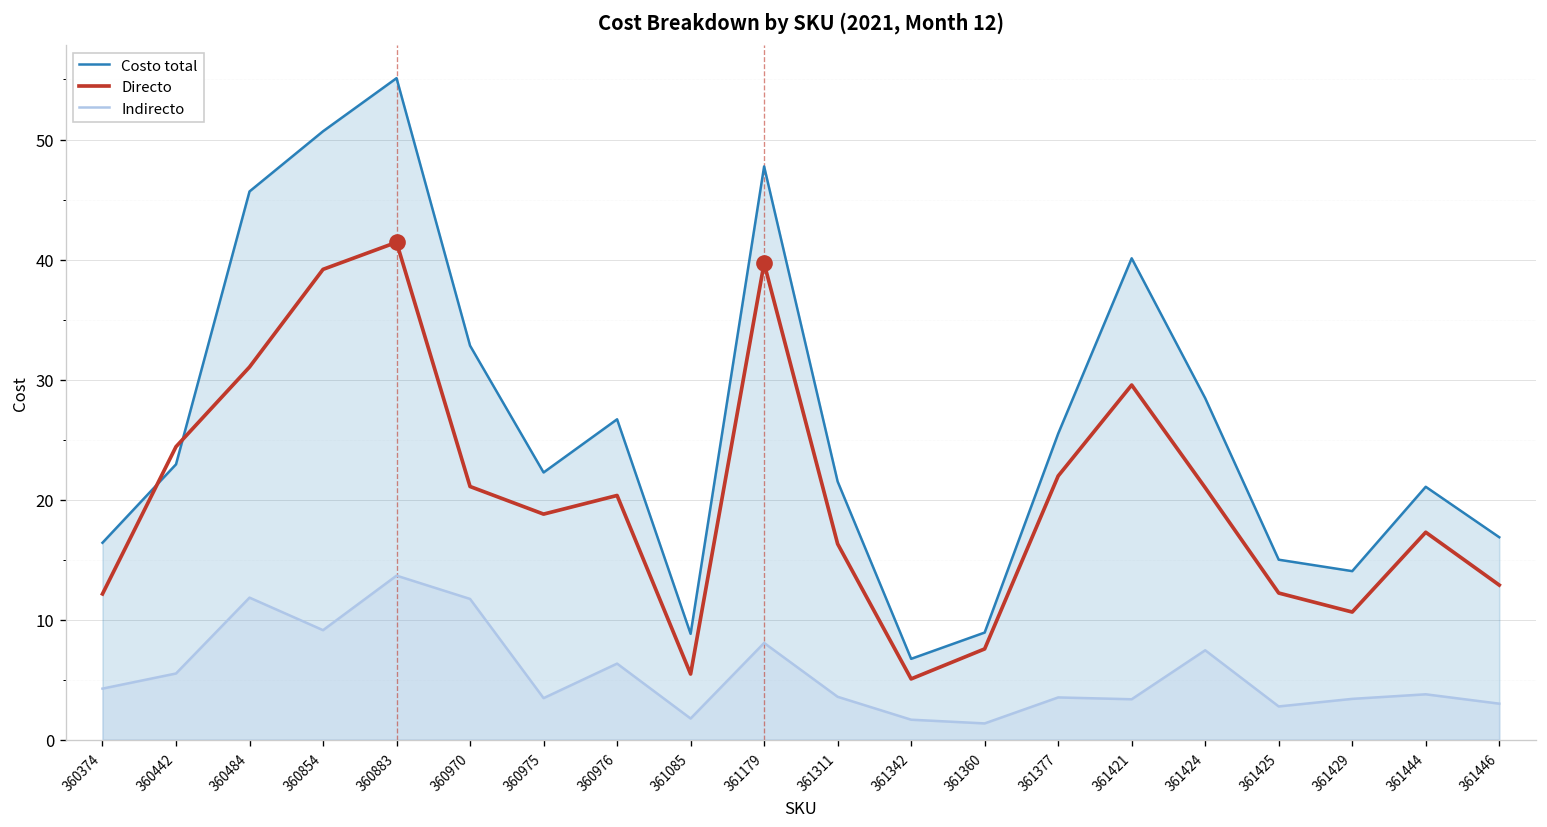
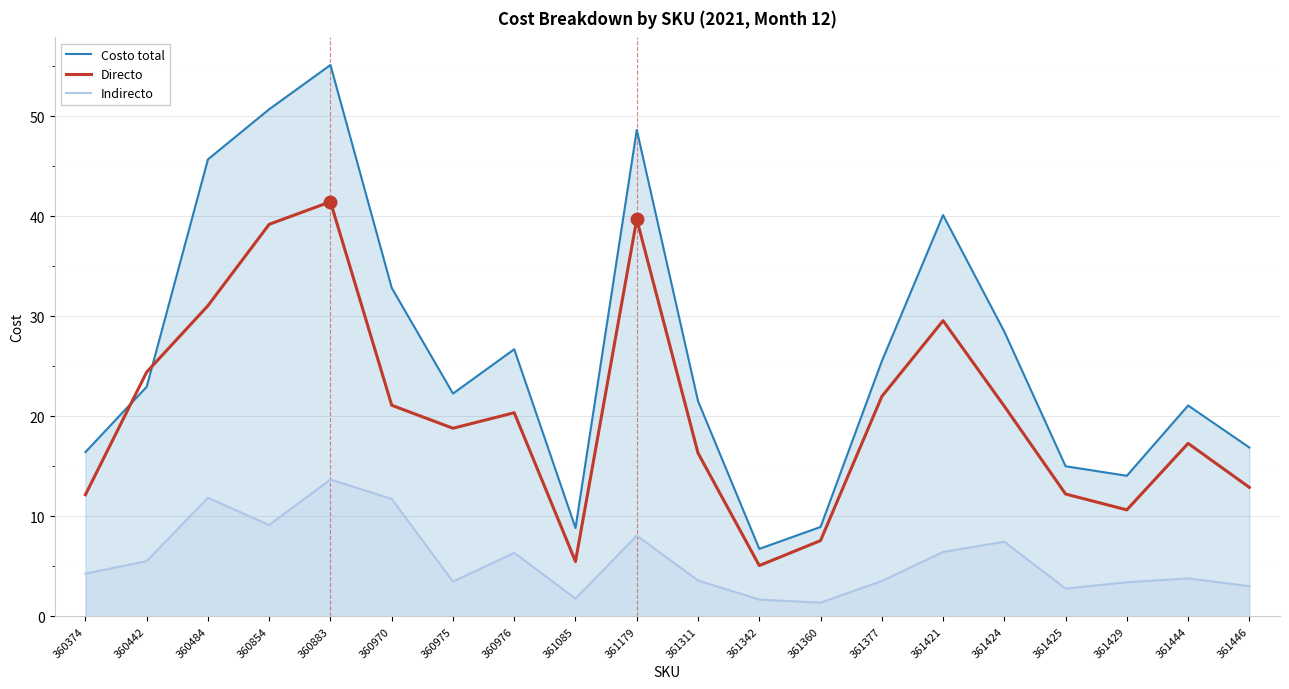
Costo total, 361179: 47.8 -> 48.6
Indirecto, 361421: 3.4 -> 6.4
